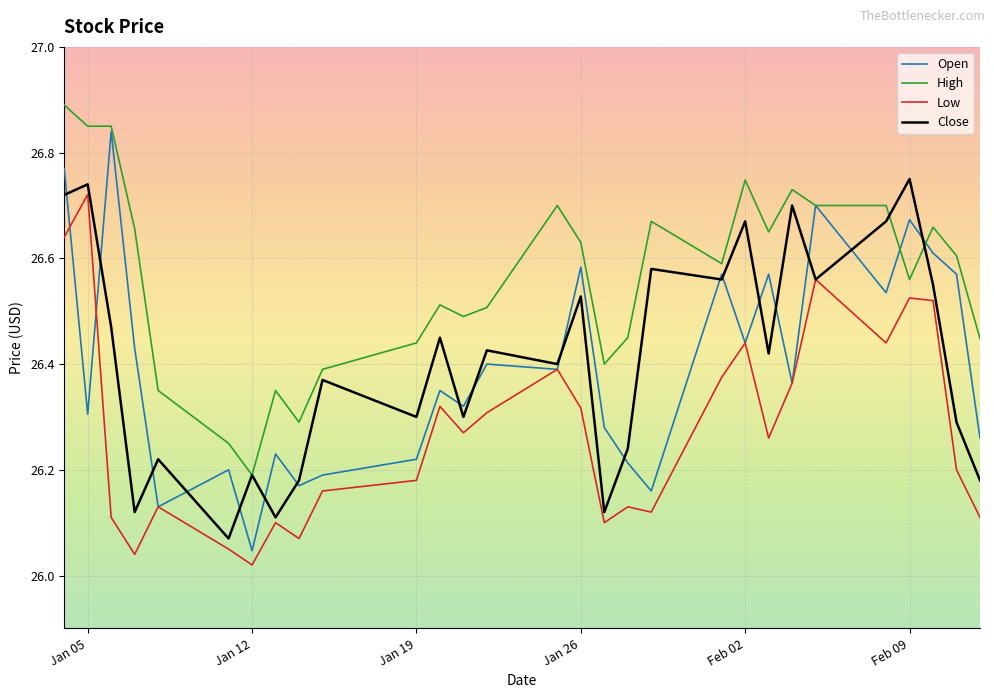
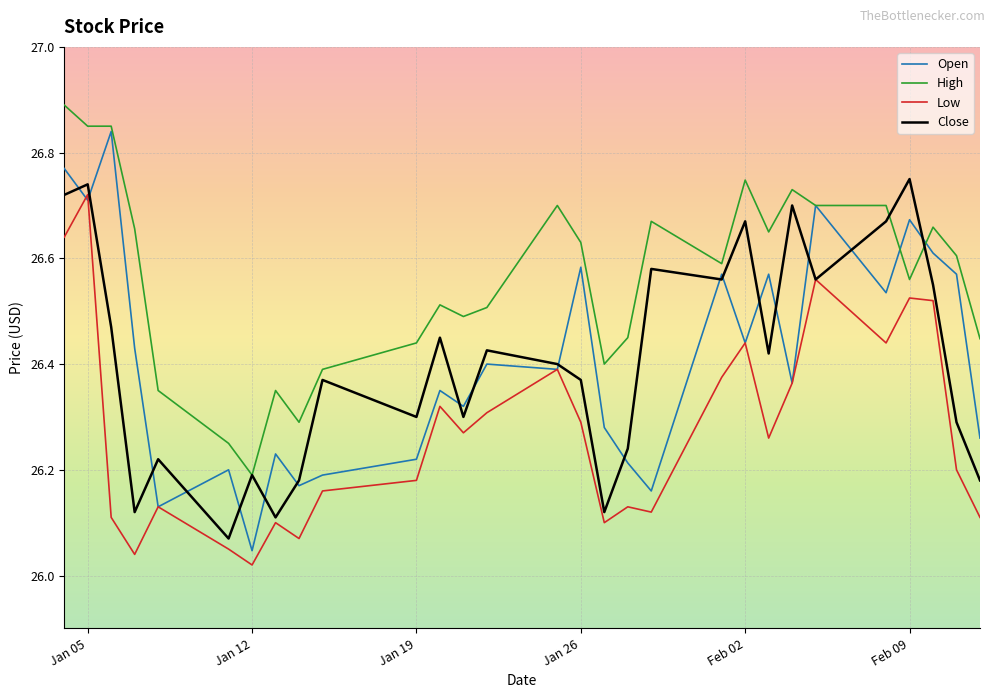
Open, Jan 05: 26.31 -> 26.71
Low, Jan 26: 26.32 -> 26.29
Close, Jan 26: 26.53 -> 26.37
